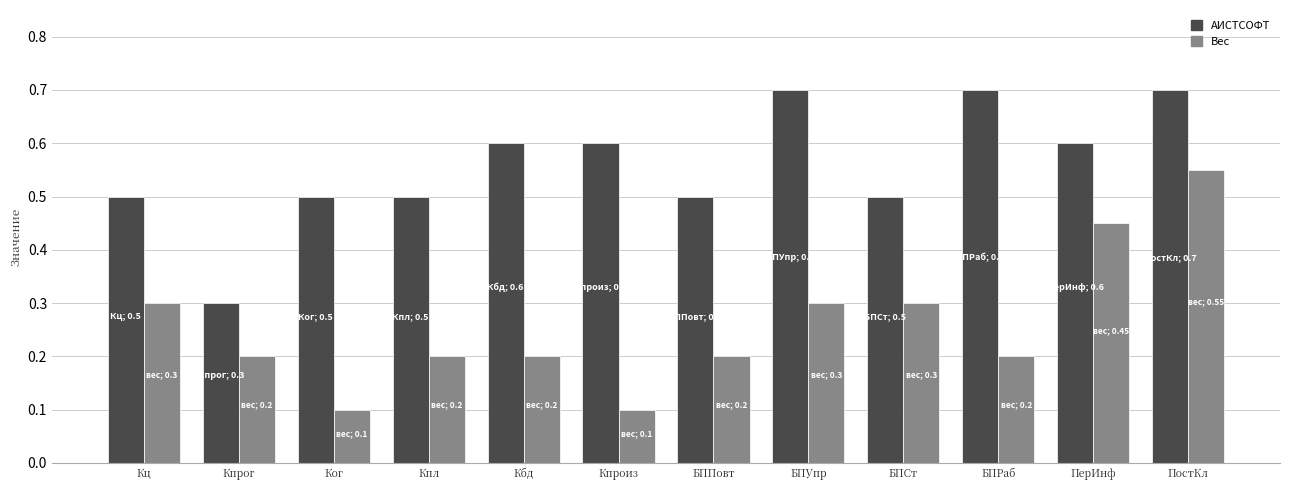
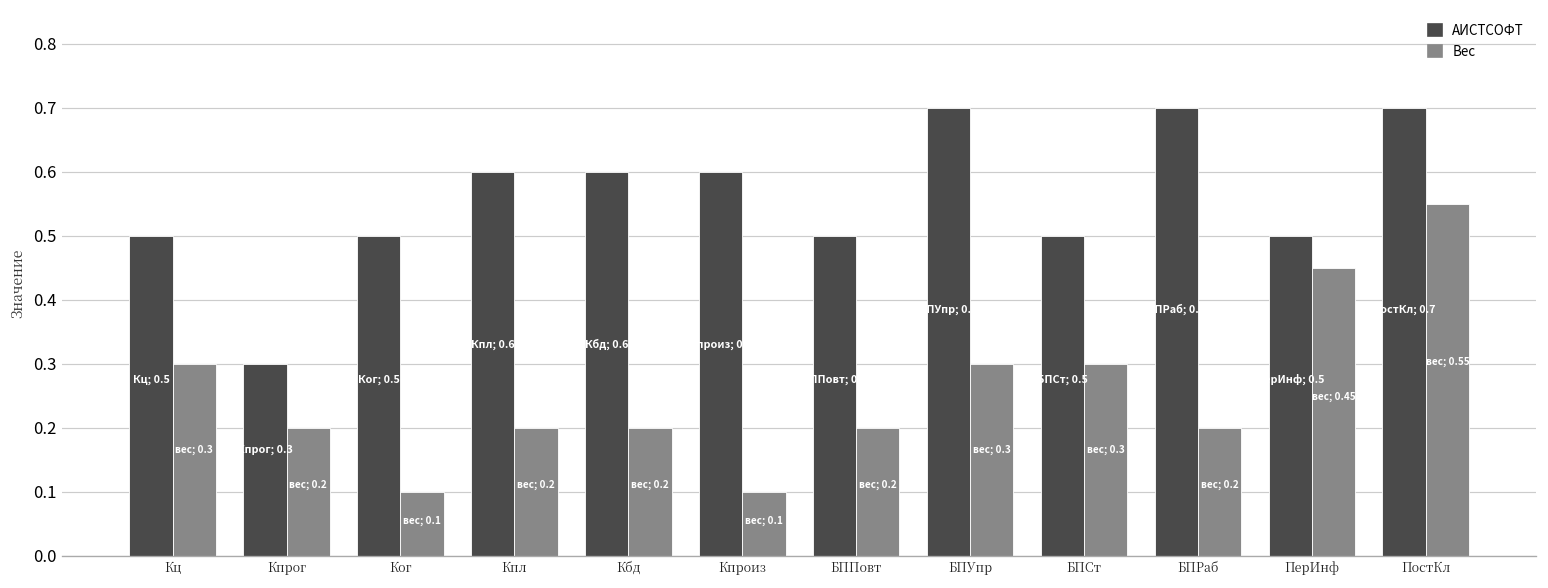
АИСТСОФТ, Кпл: 0.5 -> 0.6
АИСТСОФТ, ПерИнф: 0.6 -> 0.5
